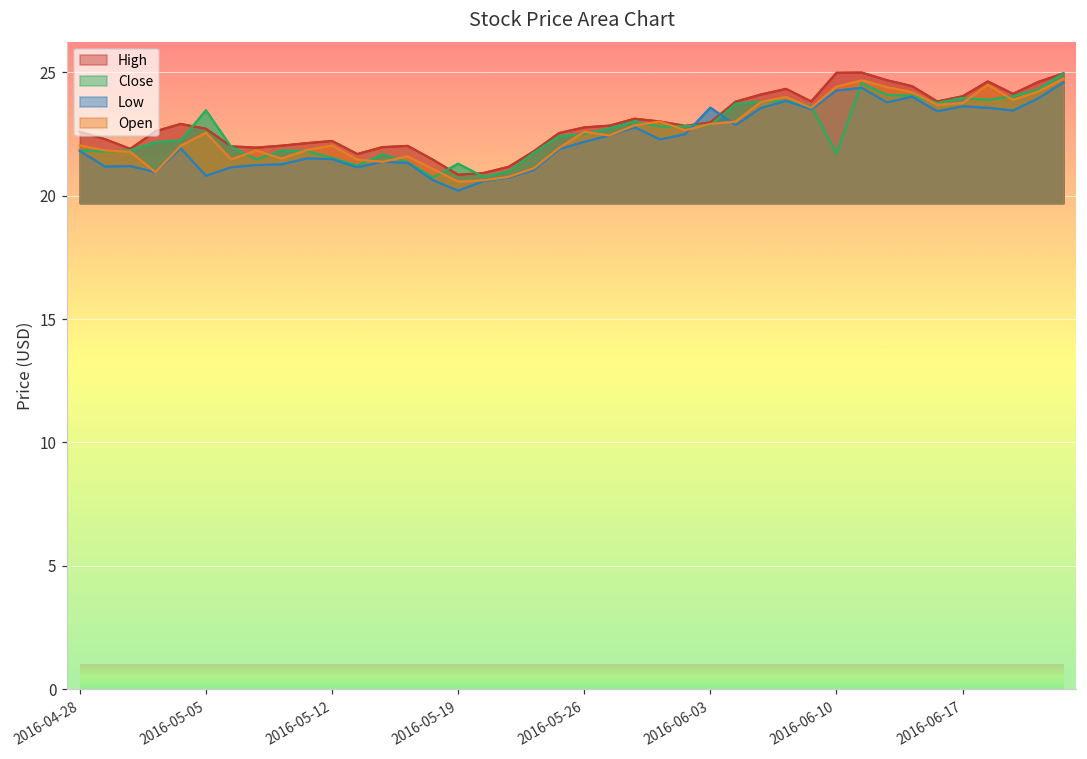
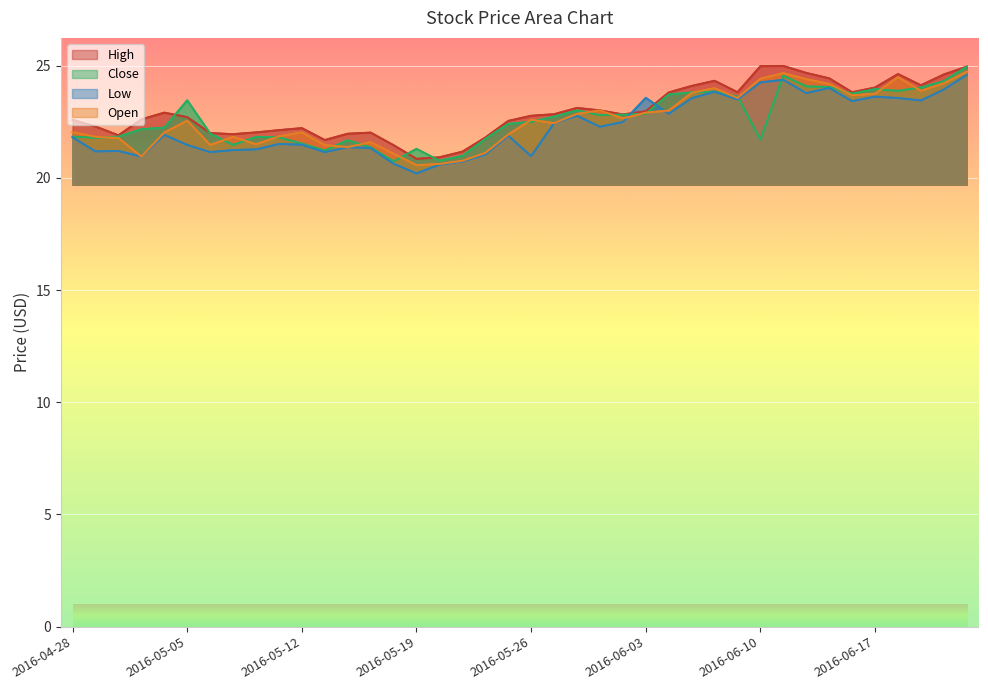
Low, 2016-05-05: 20.8 -> 21.5
Low, 2016-05-26: 22.2 -> 21.0
